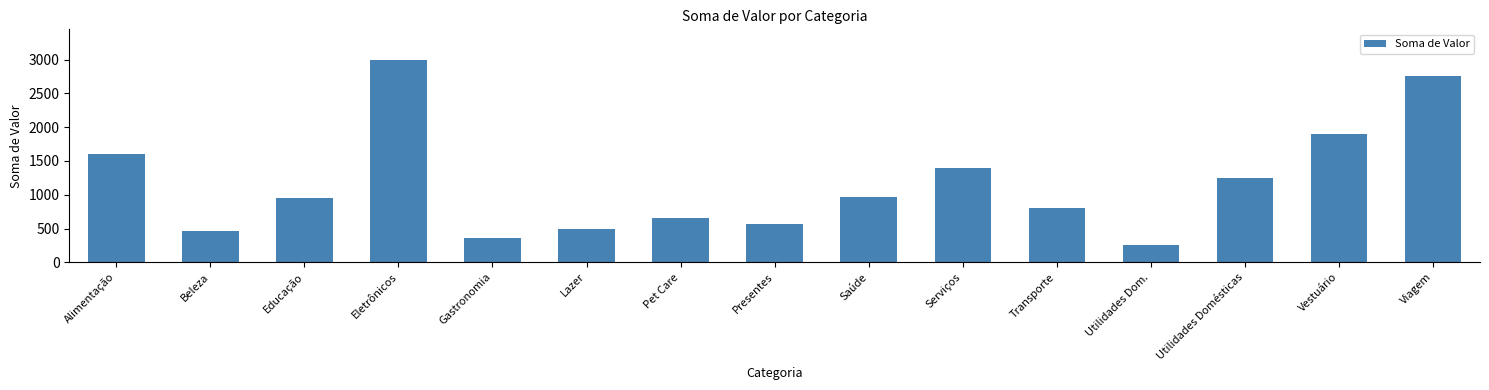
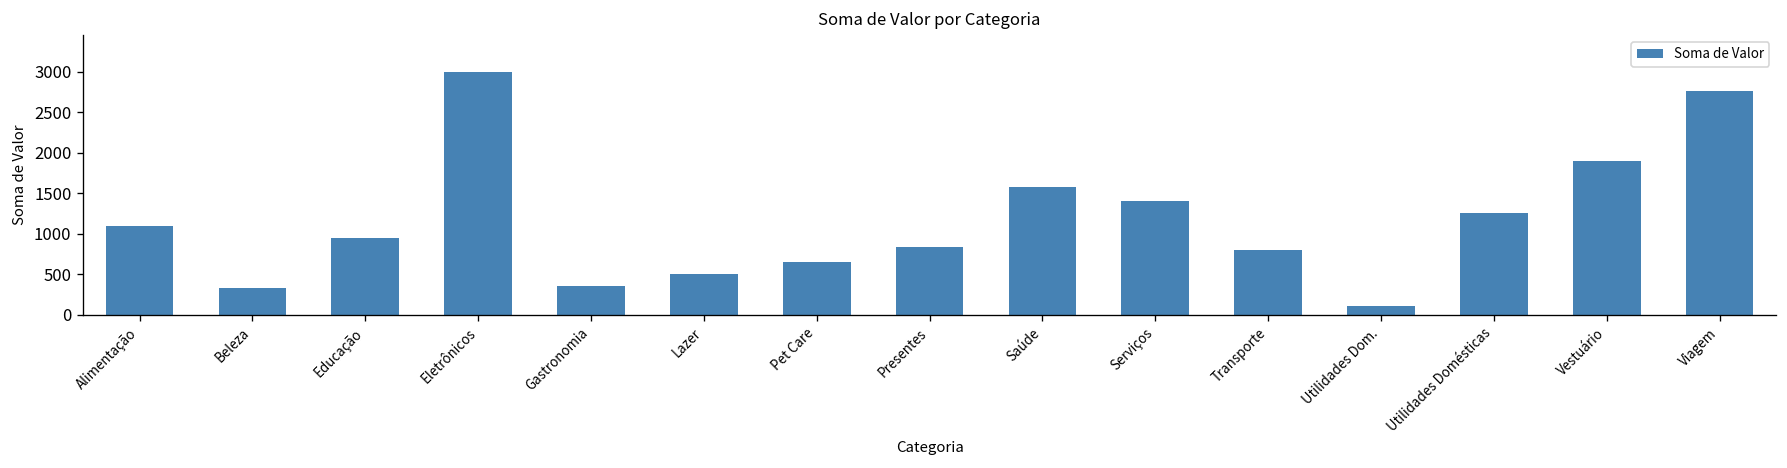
Alimentação: 1600 -> 1100
Beleza: 500 -> 300
Presentes: 600 -> 800
Saúde: 1000 -> 1600
Utilidades Dom.: 300 -> 100
